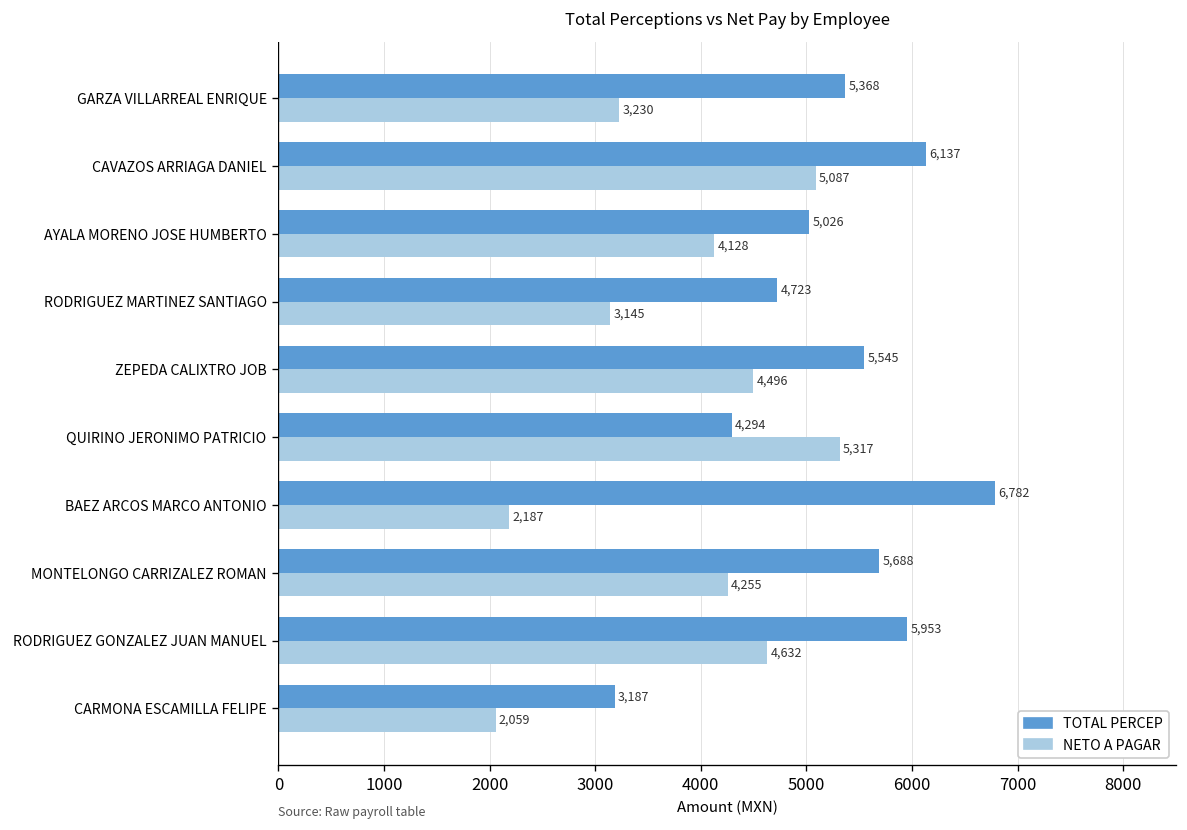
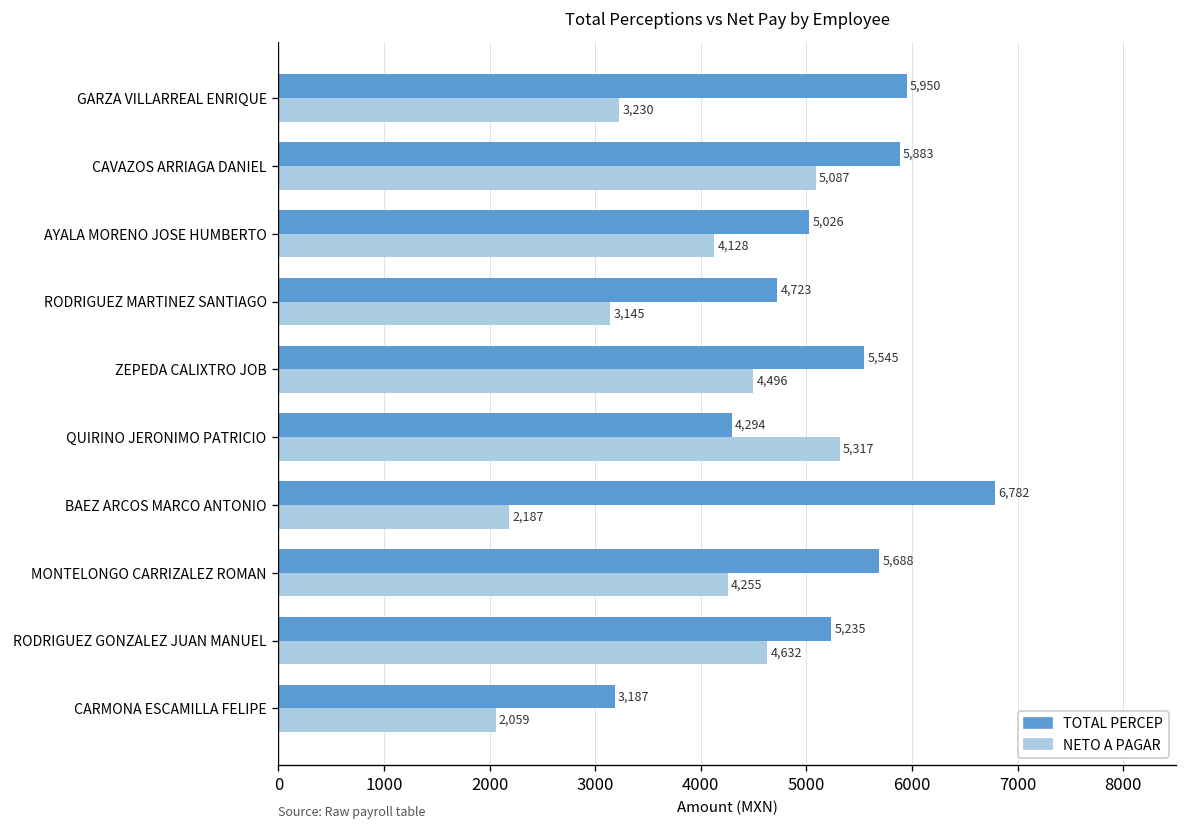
TOTAL PERCEP, GARZA VILLARREAL ENRIQUE: 5,368 -> 5,950
TOTAL PERCEP, CAVAZOS ARRIAGA DANIEL: 6,137 -> 5,883
TOTAL PERCEP, RODRIGUEZ GONZALEZ JUAN MANUEL: 5,953 -> 5,235
